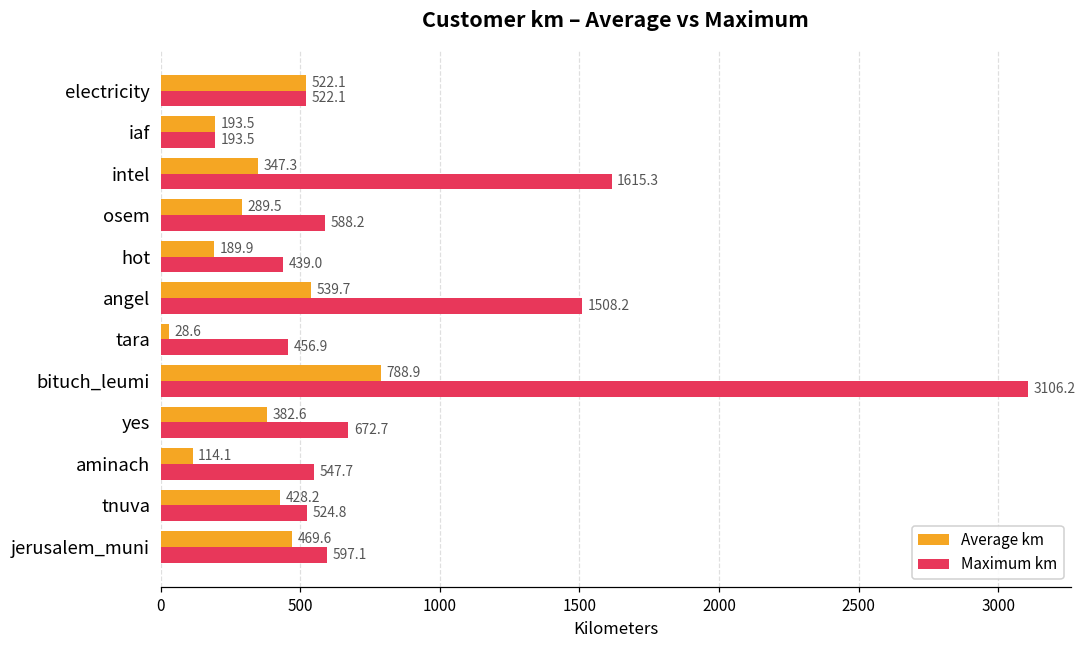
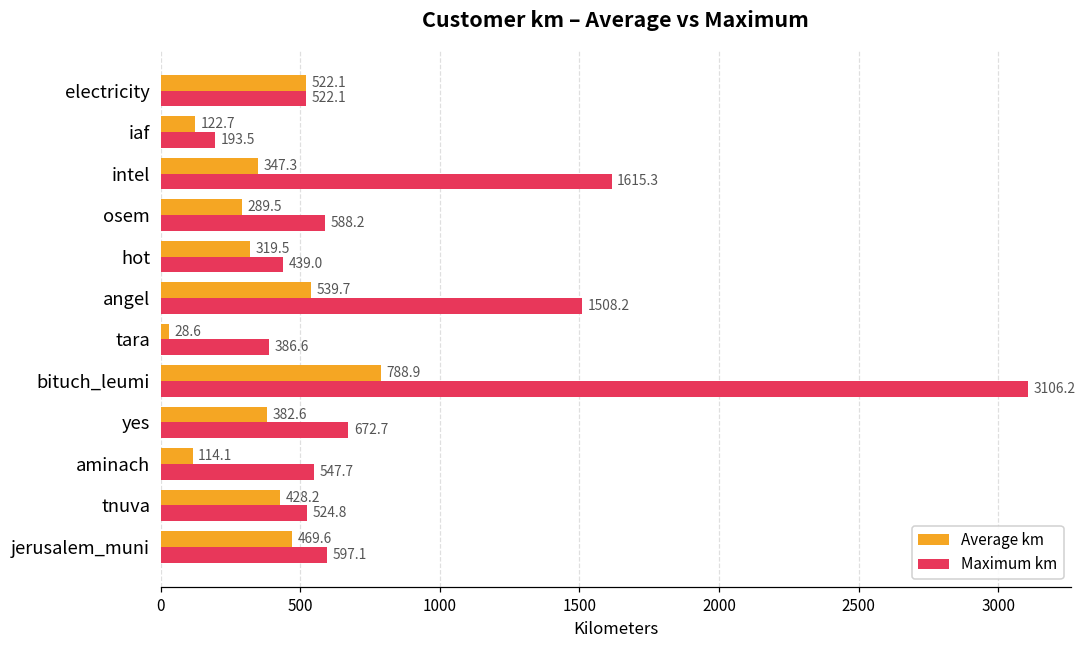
Average km, iaf: 193.5 -> 122.7
Average km, hot: 189.9 -> 319.5
Maximum km, tara: 456.9 -> 386.6
